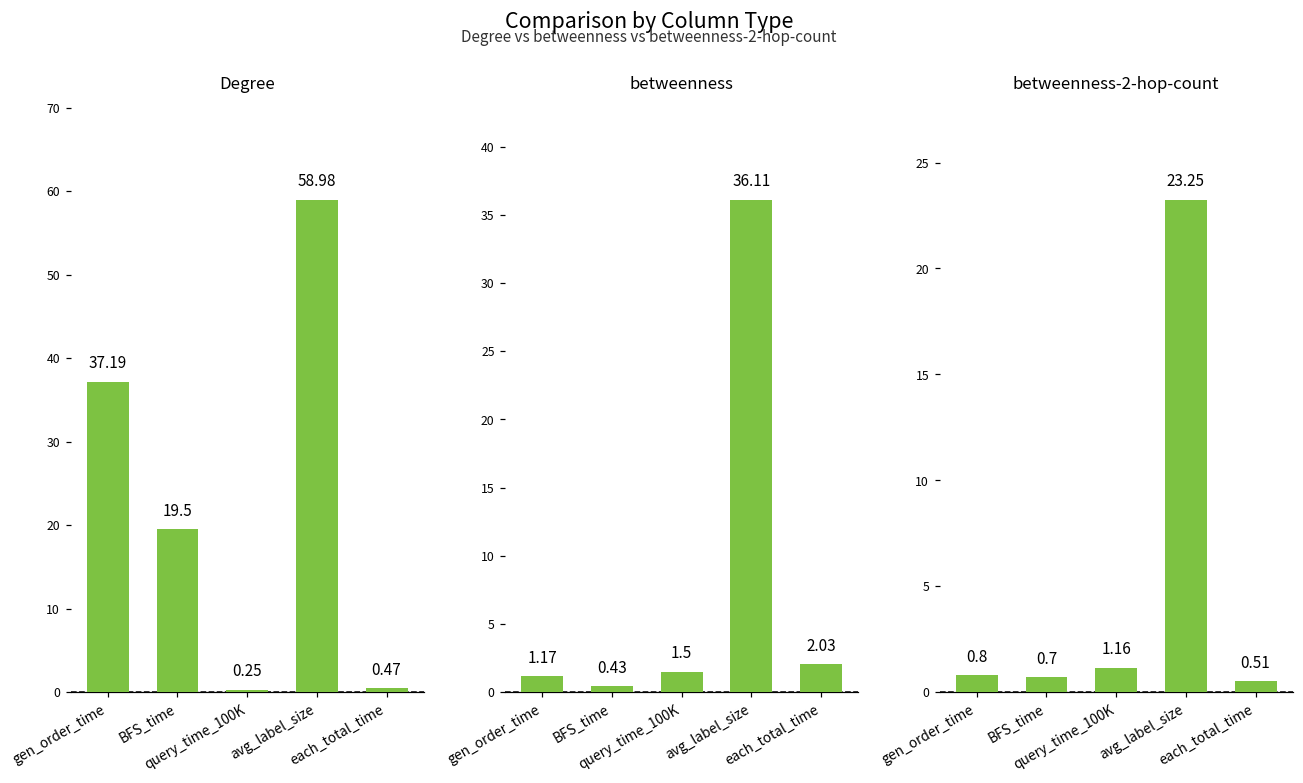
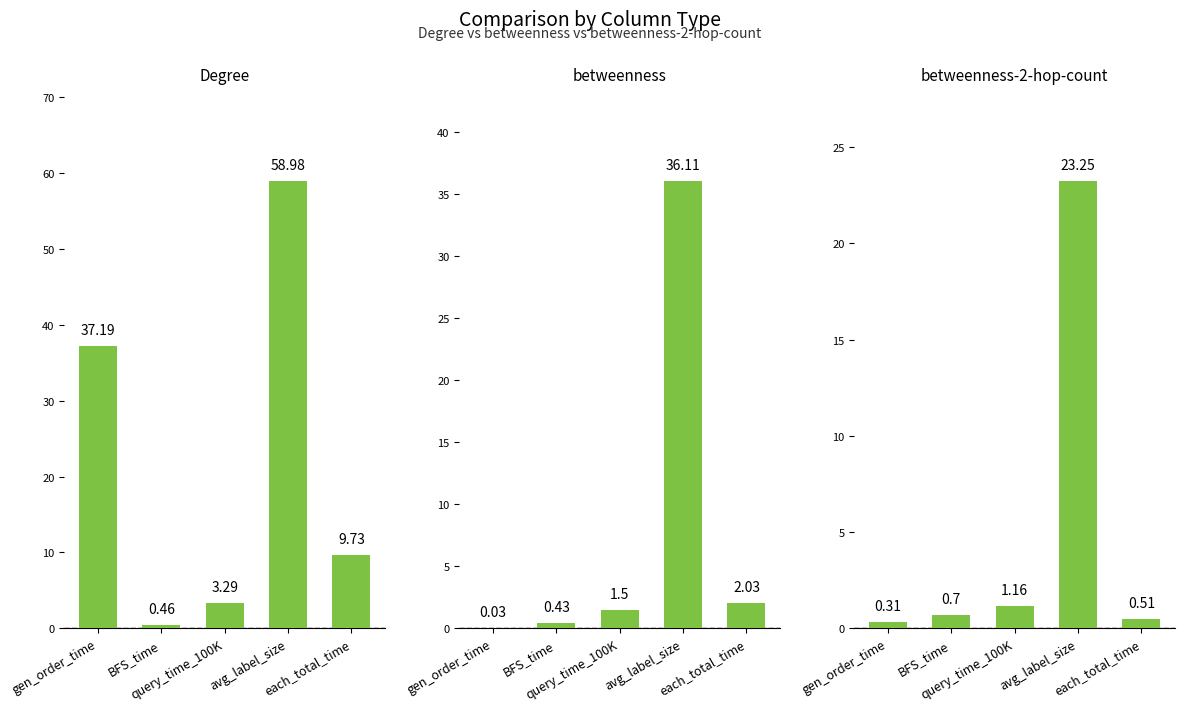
Degree, BFS_time: 19.5 -> 0.46
Degree, query_time_100K: 0.25 -> 3.29
Degree, each_total_time: 0.47 -> 9.73
betweenness, gen_order_time: 1.17 -> 0.03
betweenness-2-hop-count, gen_order_time: 0.8 -> 0.31
